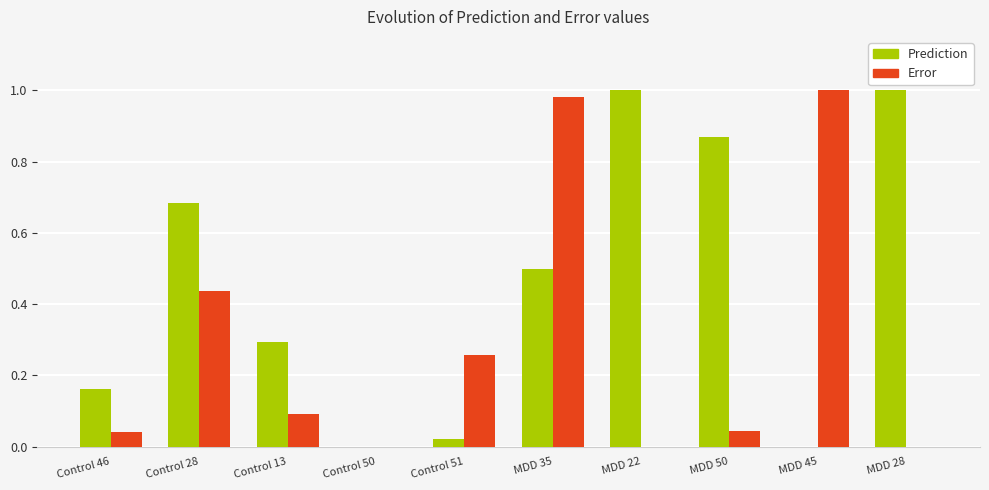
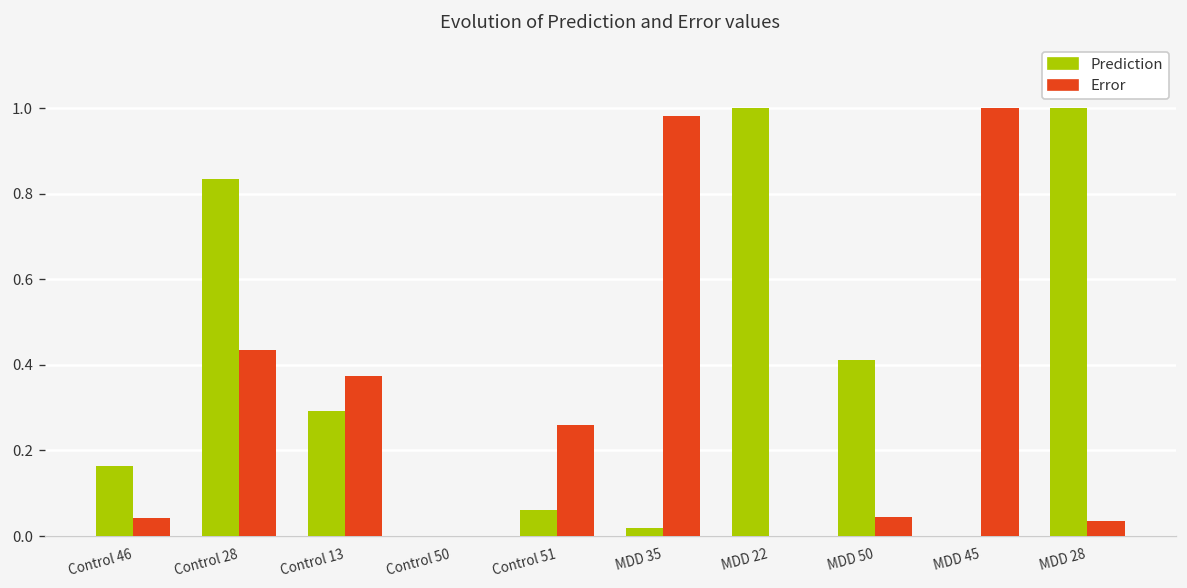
Prediction, Control 28: 0.68 -> 0.83
Error, Control 13: 0.09 -> 0.37
Prediction, Control 51: 0.02 -> 0.06
Prediction, MDD 35: 0.50 -> 0.02
Prediction, MDD 50: 0.87 -> 0.41
Error, MDD 28: 0.00 -> 0.03
